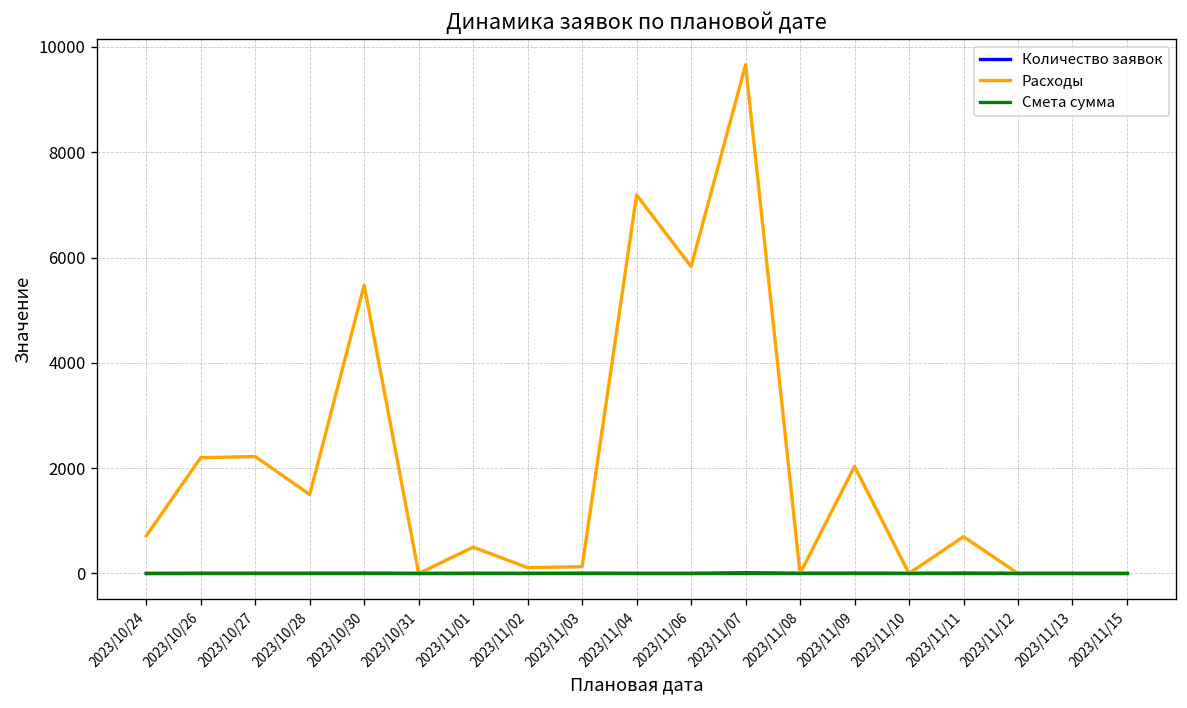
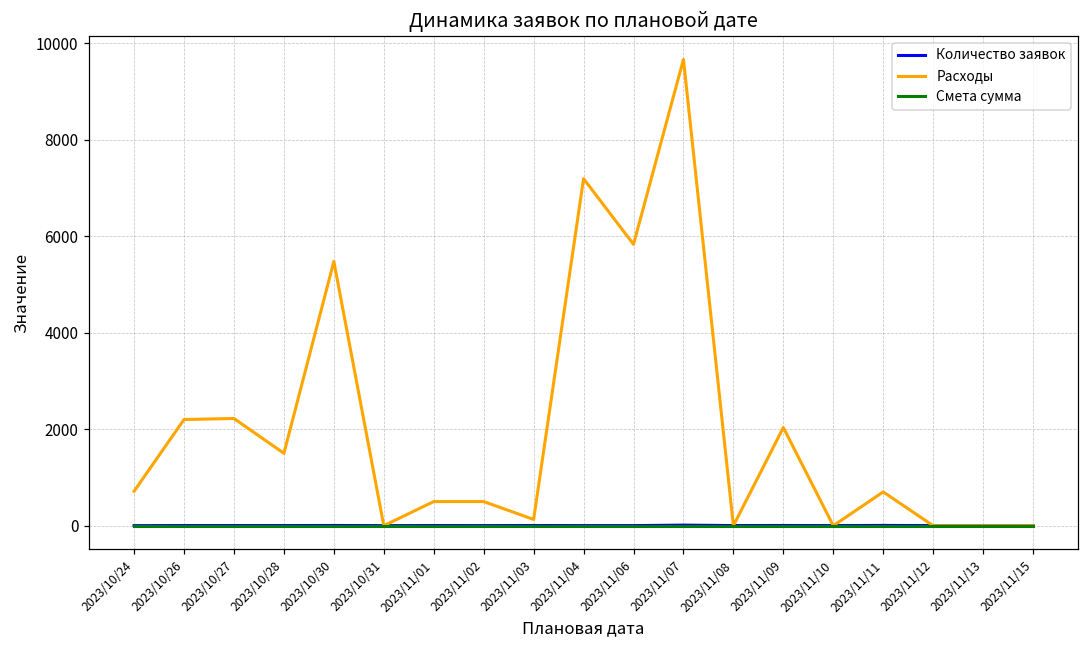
Расходы, 2023/11/02: 100 -> 500
